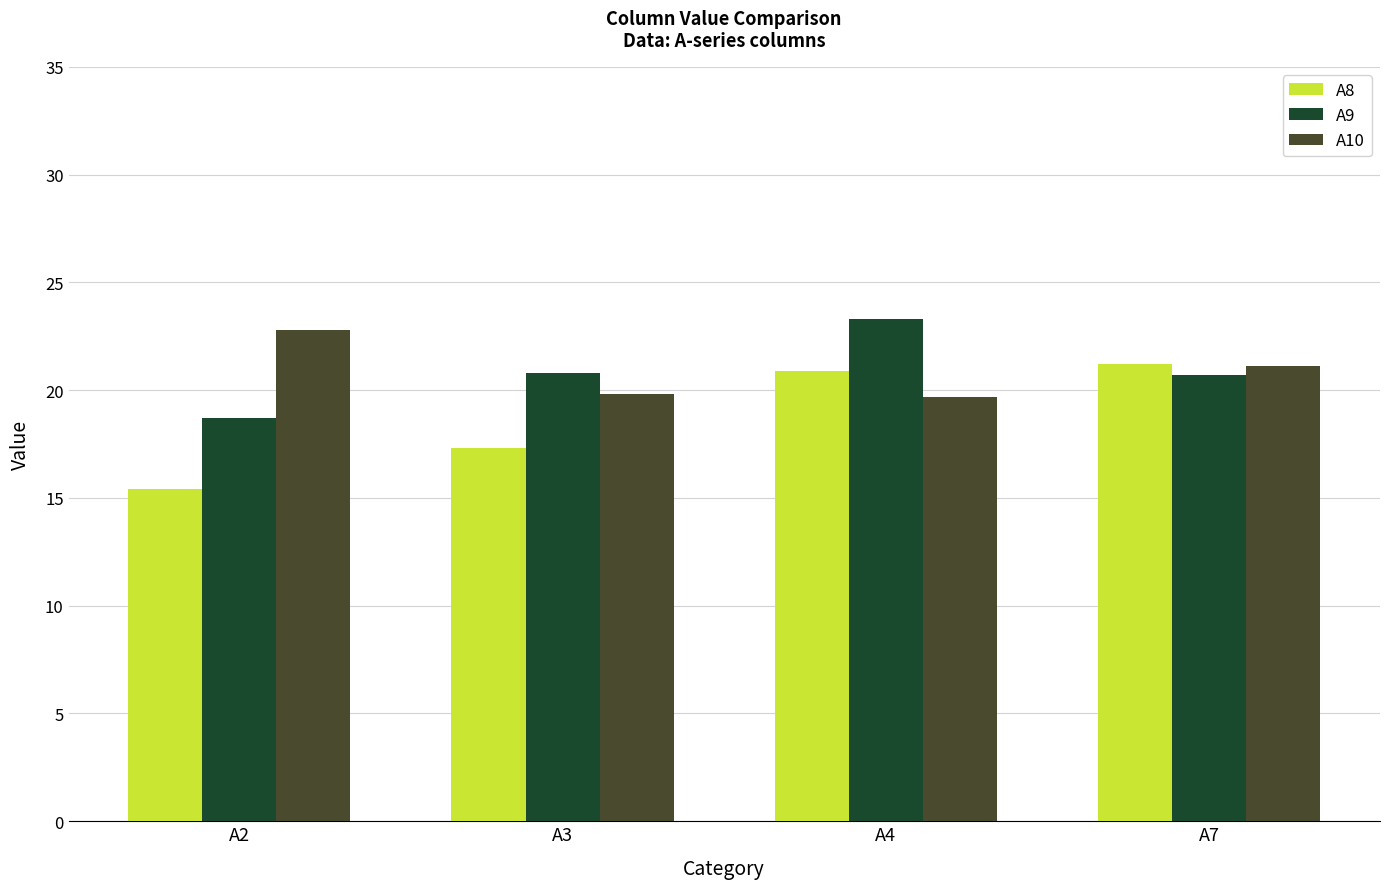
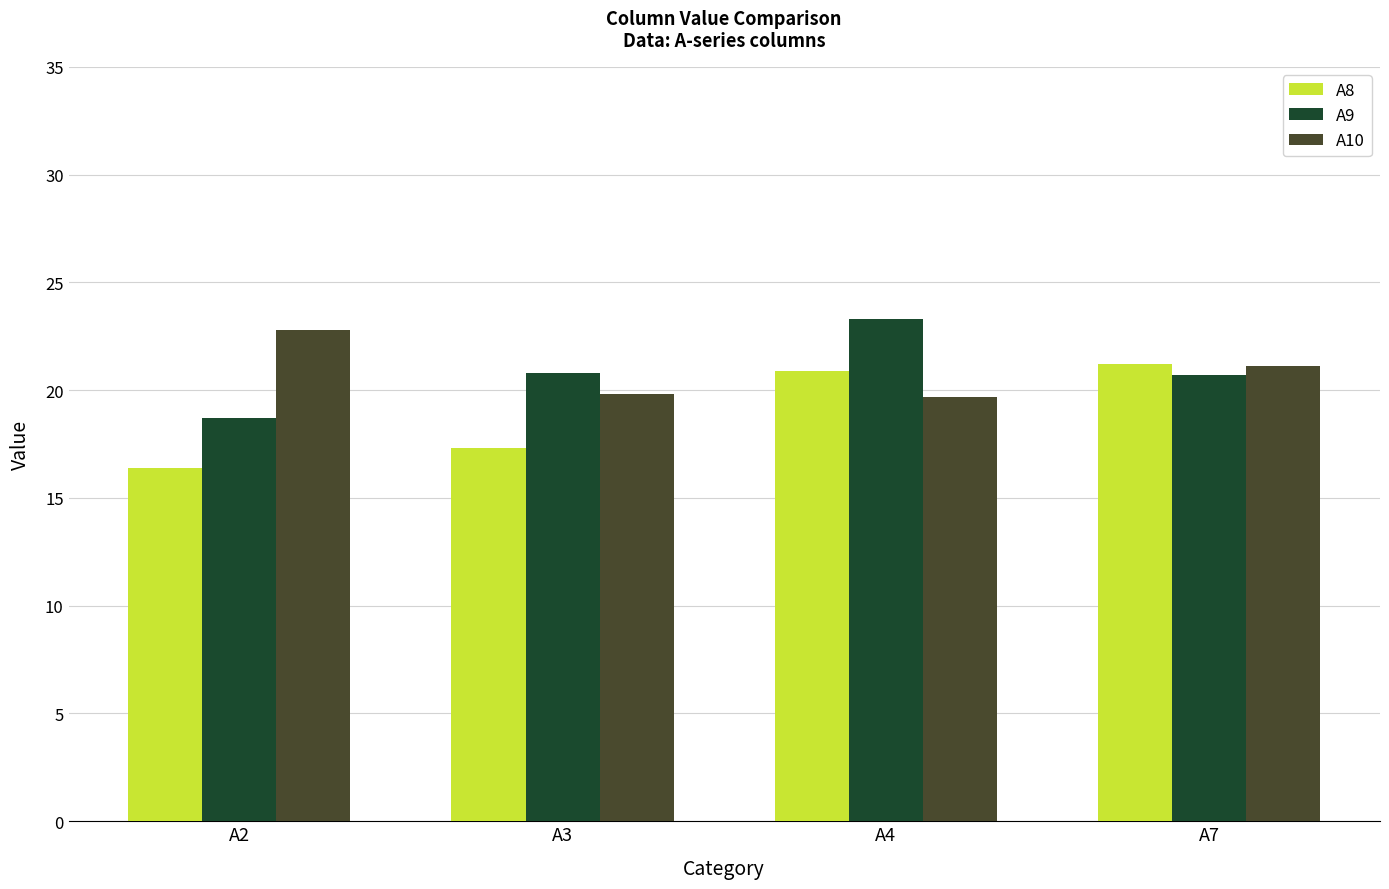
A8, A2: 15.4 -> 16.4
